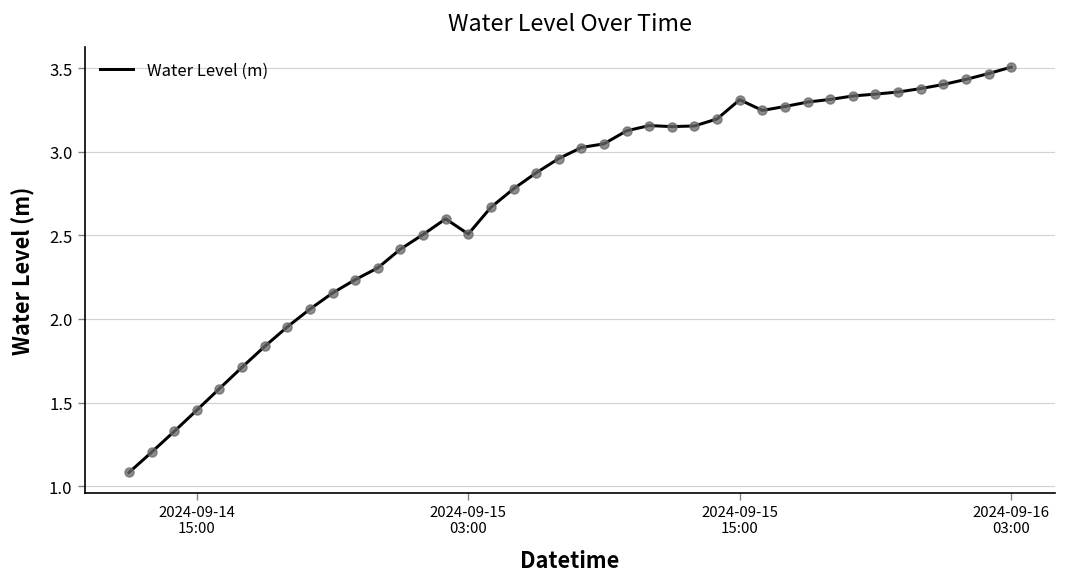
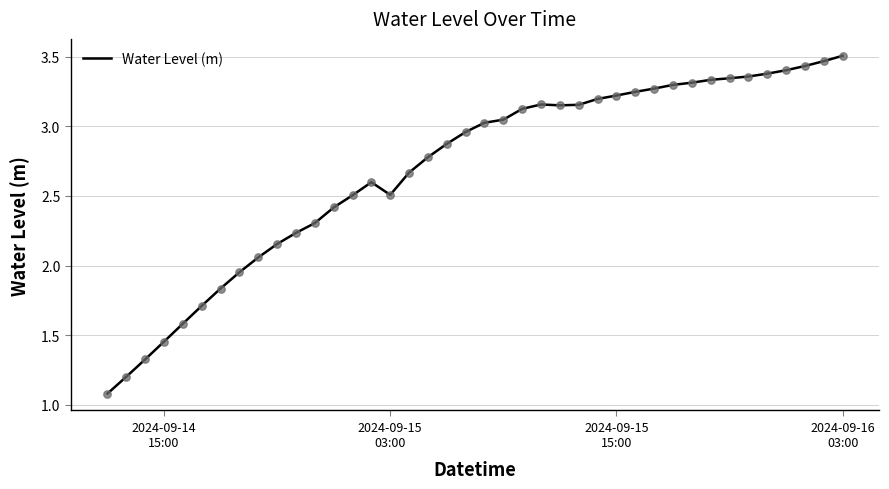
2024-09-15 15:00: 3.31 -> 3.22
